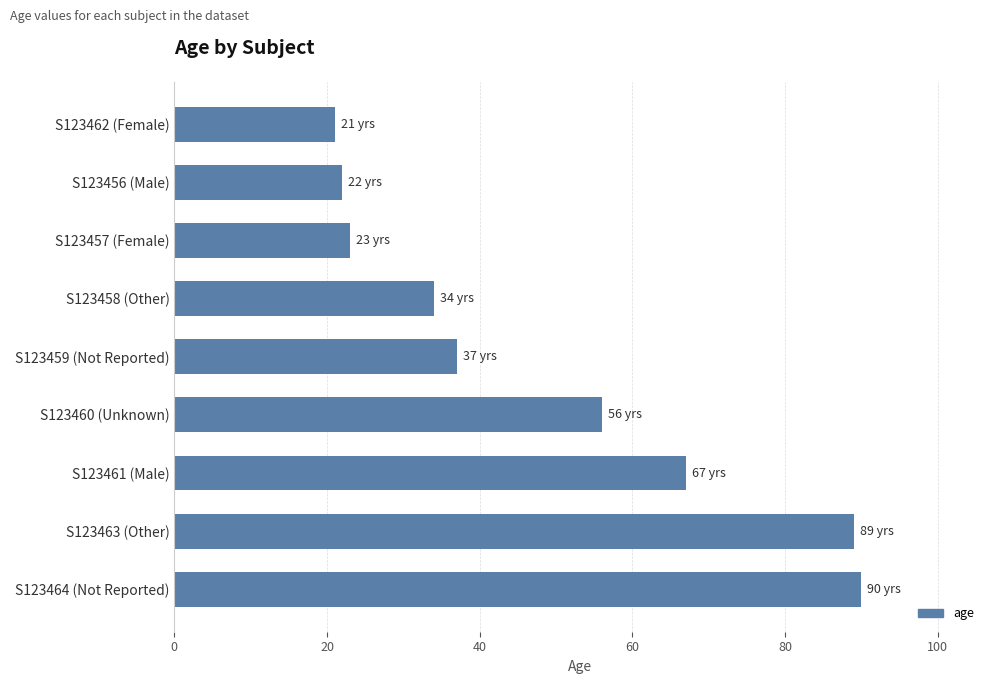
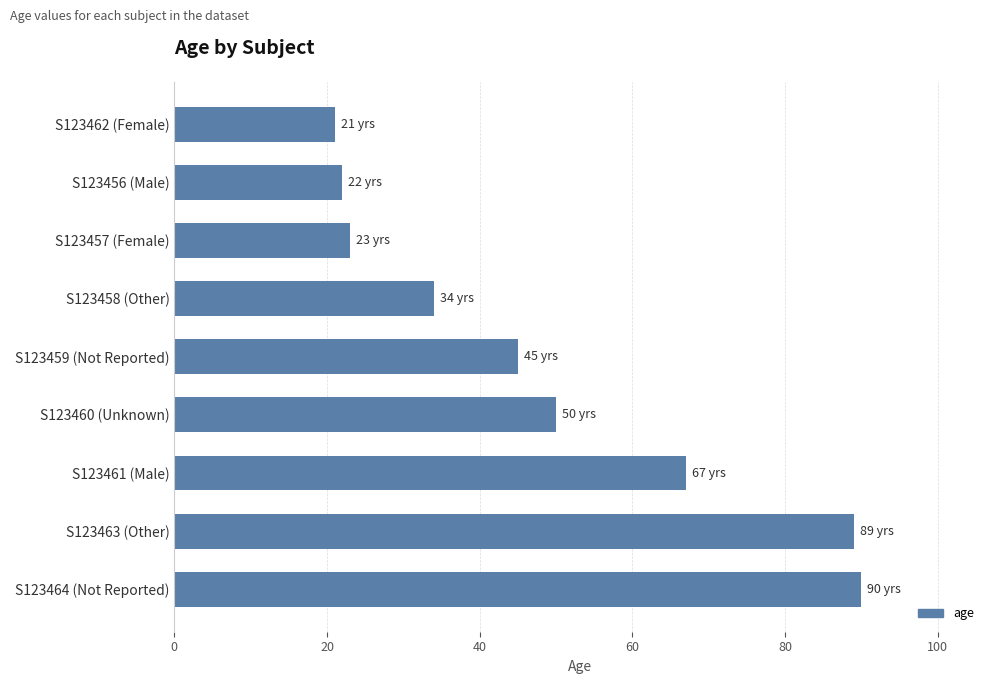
S123459 (Not Reported): 37 -> 45
S123460 (Unknown): 56 -> 50
